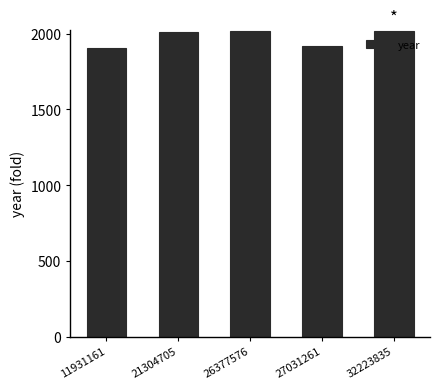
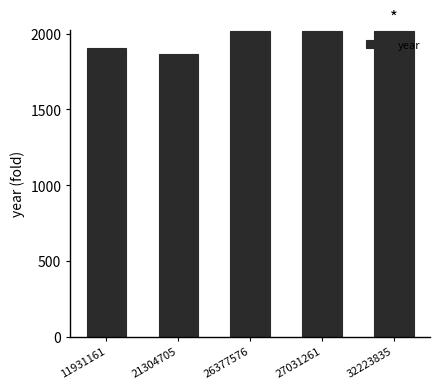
21304705: 2010 -> 1870
27031261: 1920 -> 2020
